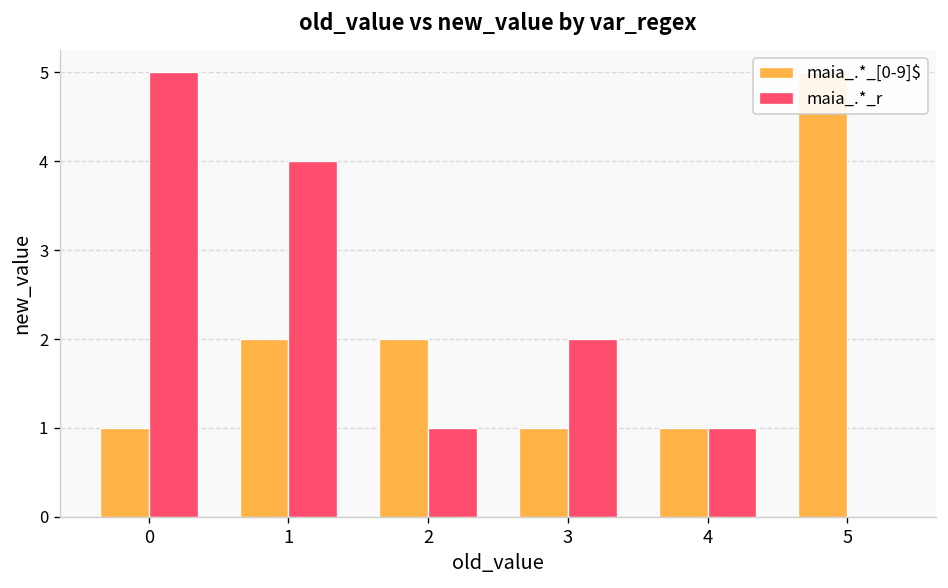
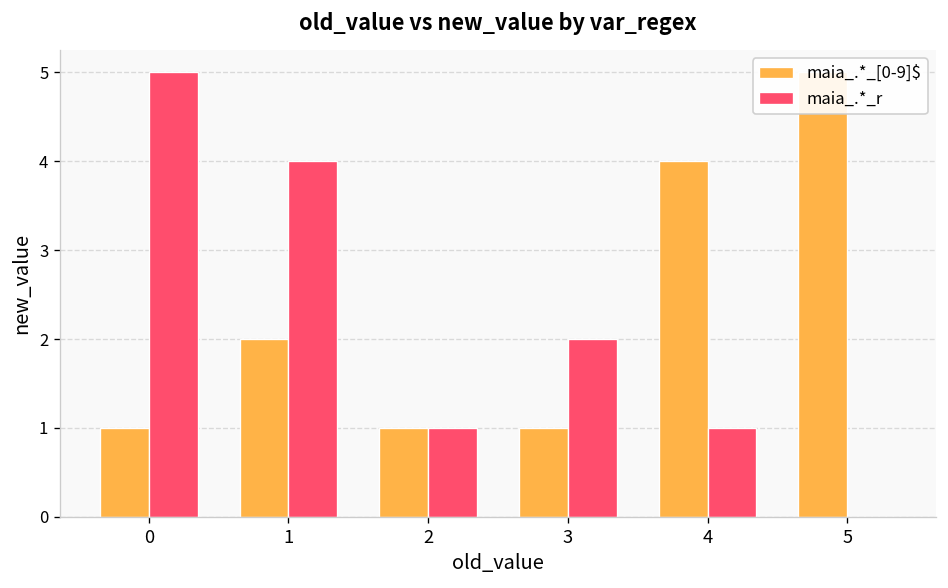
maia_.*_[0-9]$, 2: 2 -> 1
maia_.*_[0-9]$, 4: 1 -> 4
